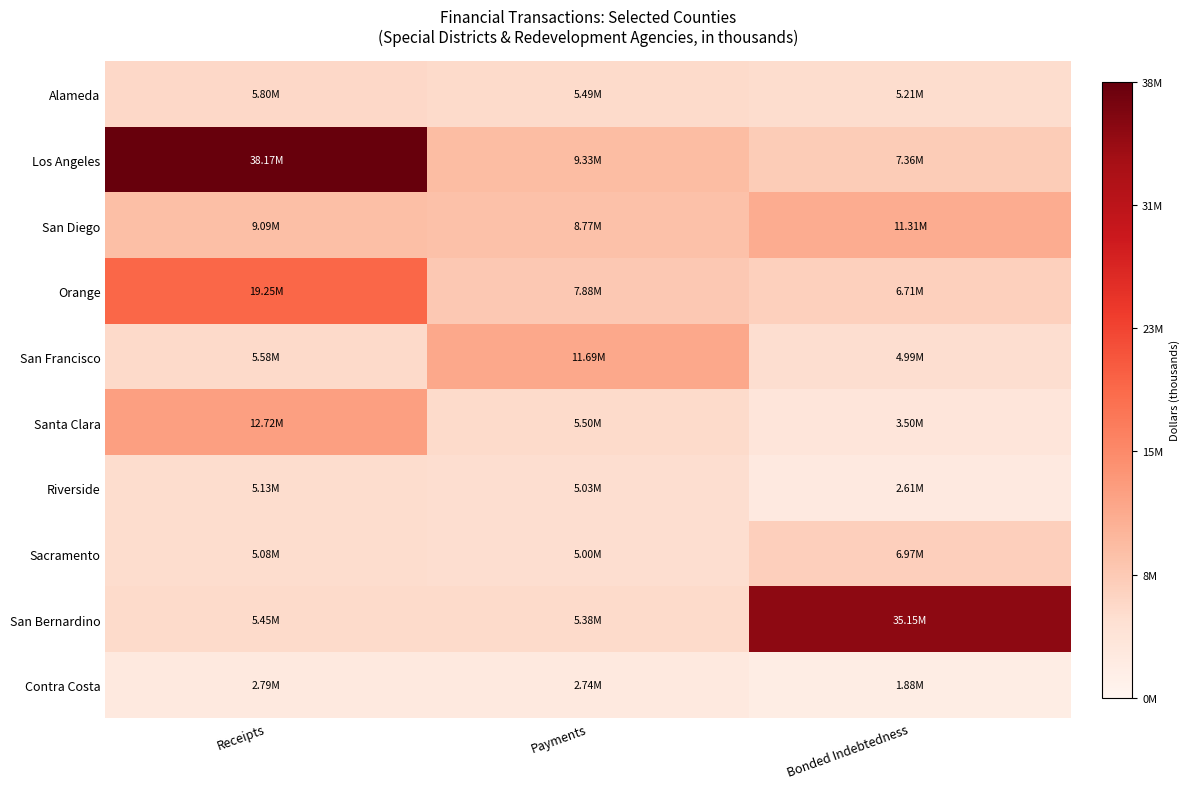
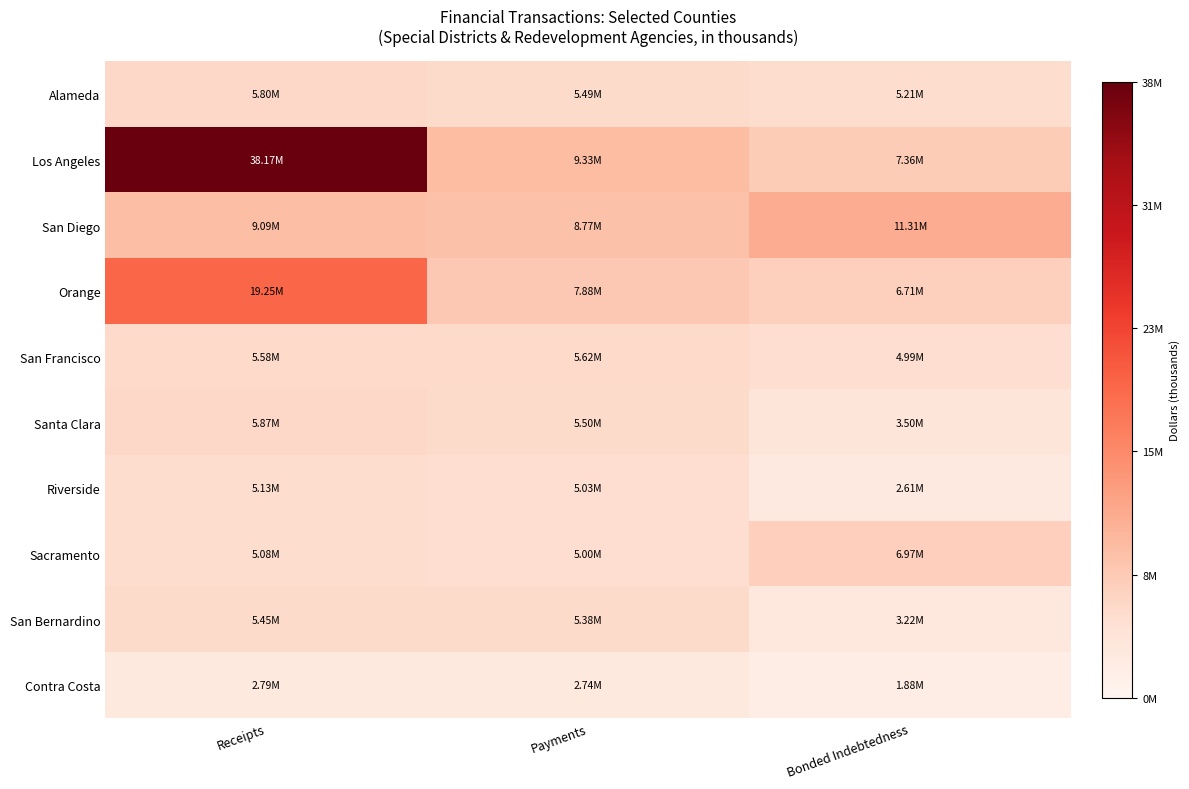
San Francisco, Payments: 11.69M -> 5.62M
Santa Clara, Receipts: 12.72M -> 5.87M
San Bernardino, Bonded Indebtedness: 35.15M -> 3.22M
